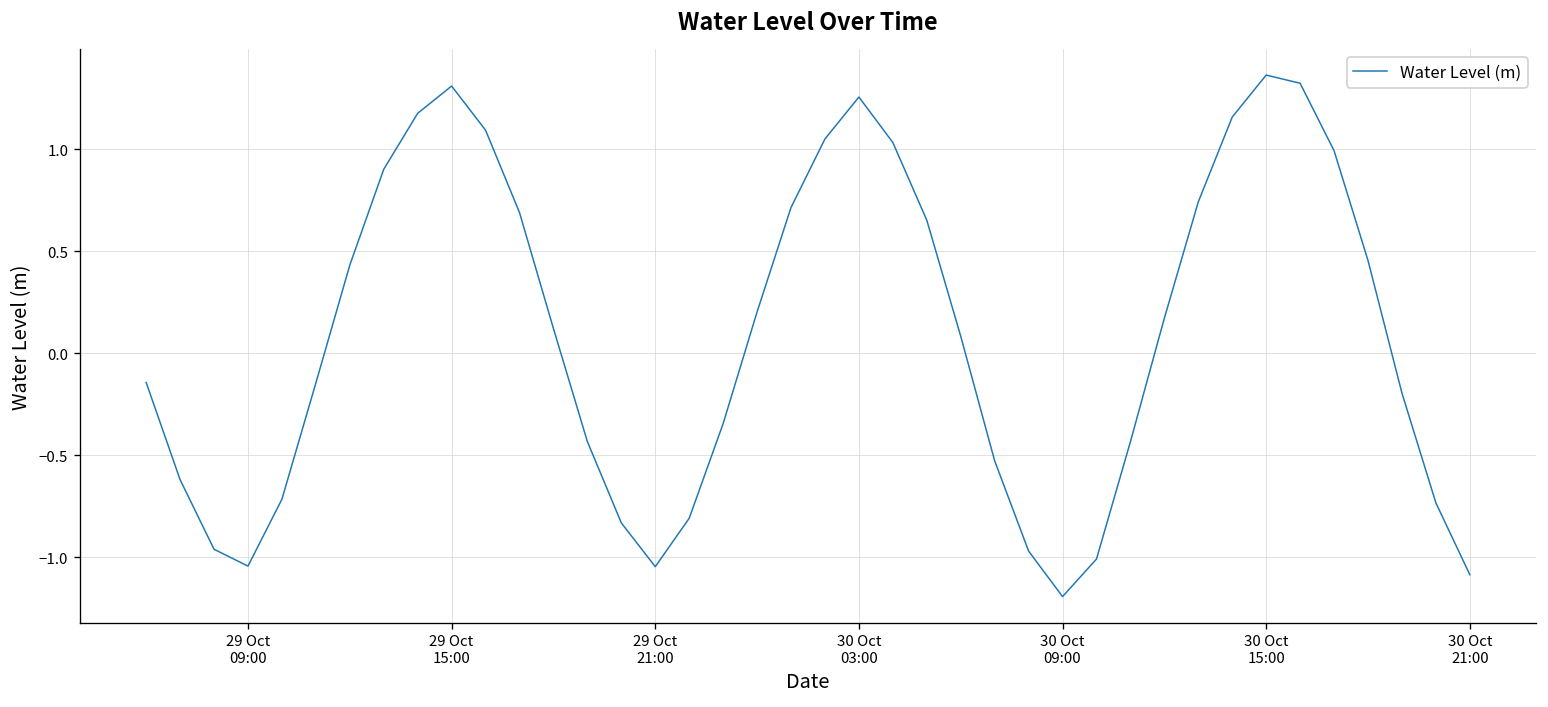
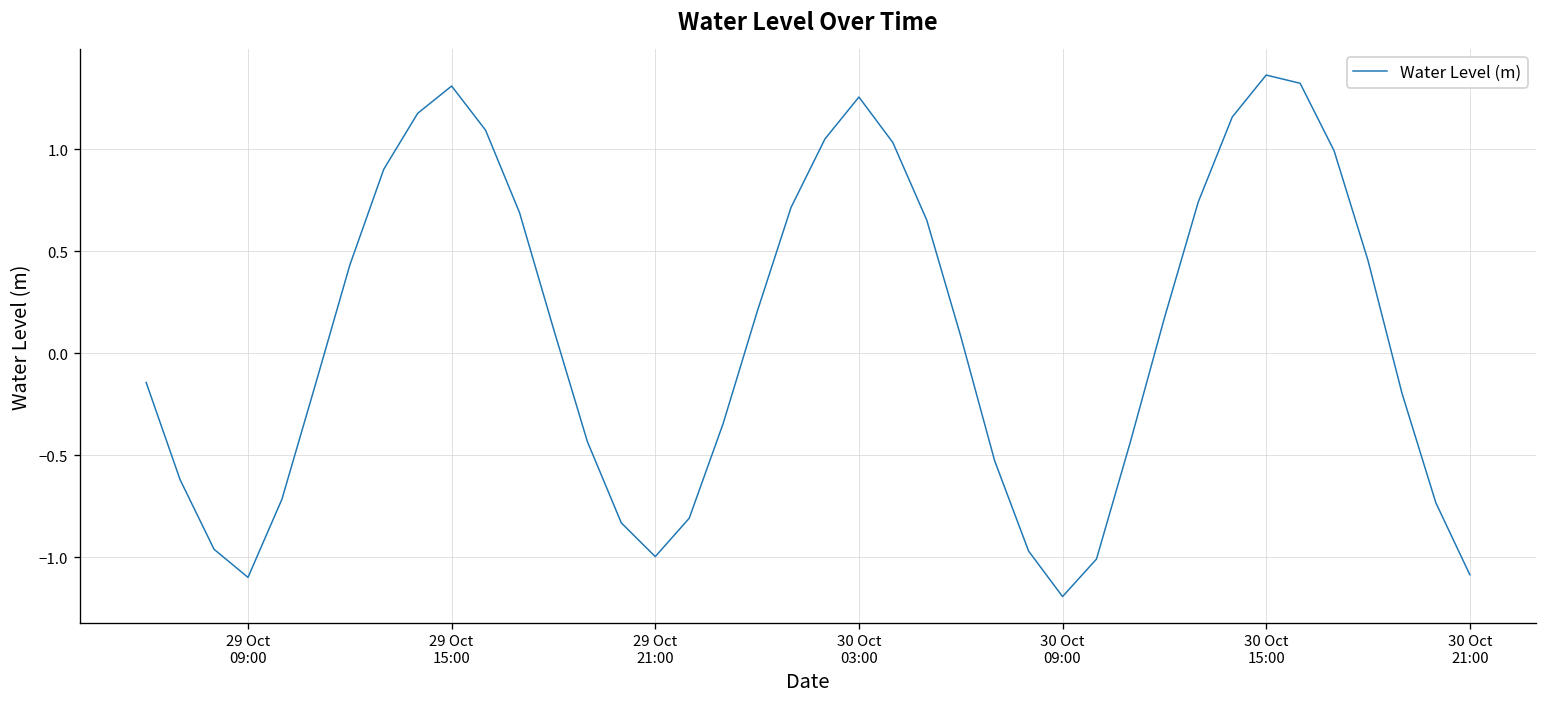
29 Oct 09:00: -1.04 -> -1.10
29 Oct 21:00: -1.05 -> -1.00
